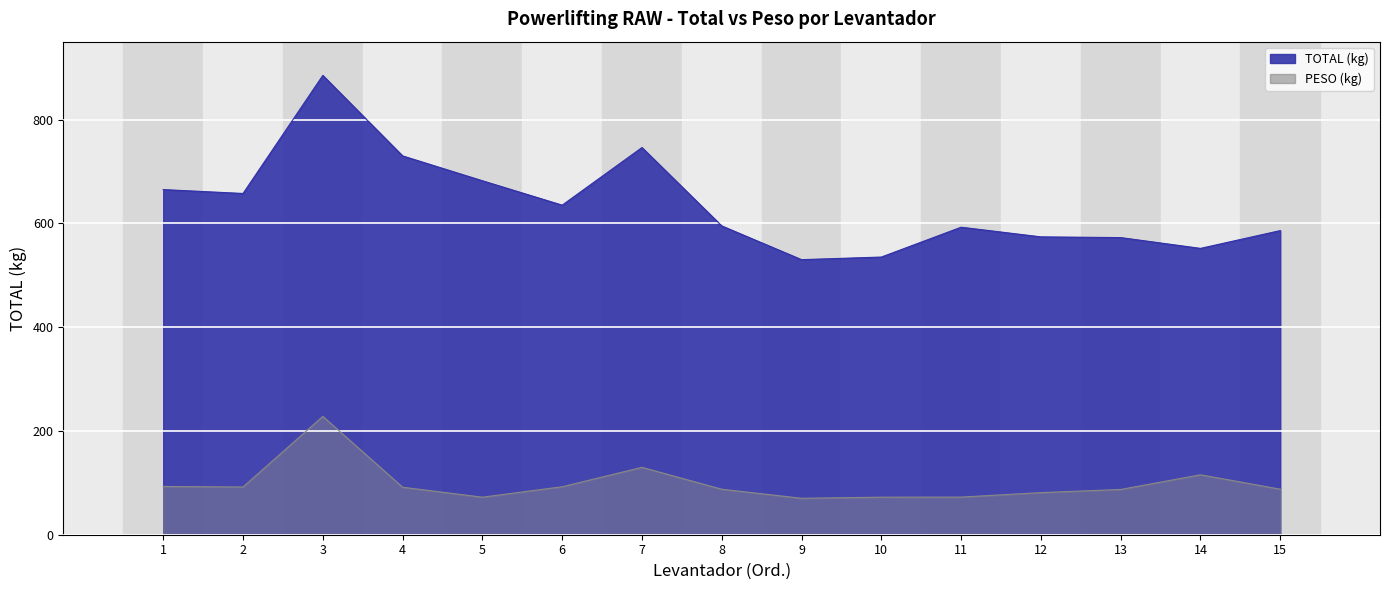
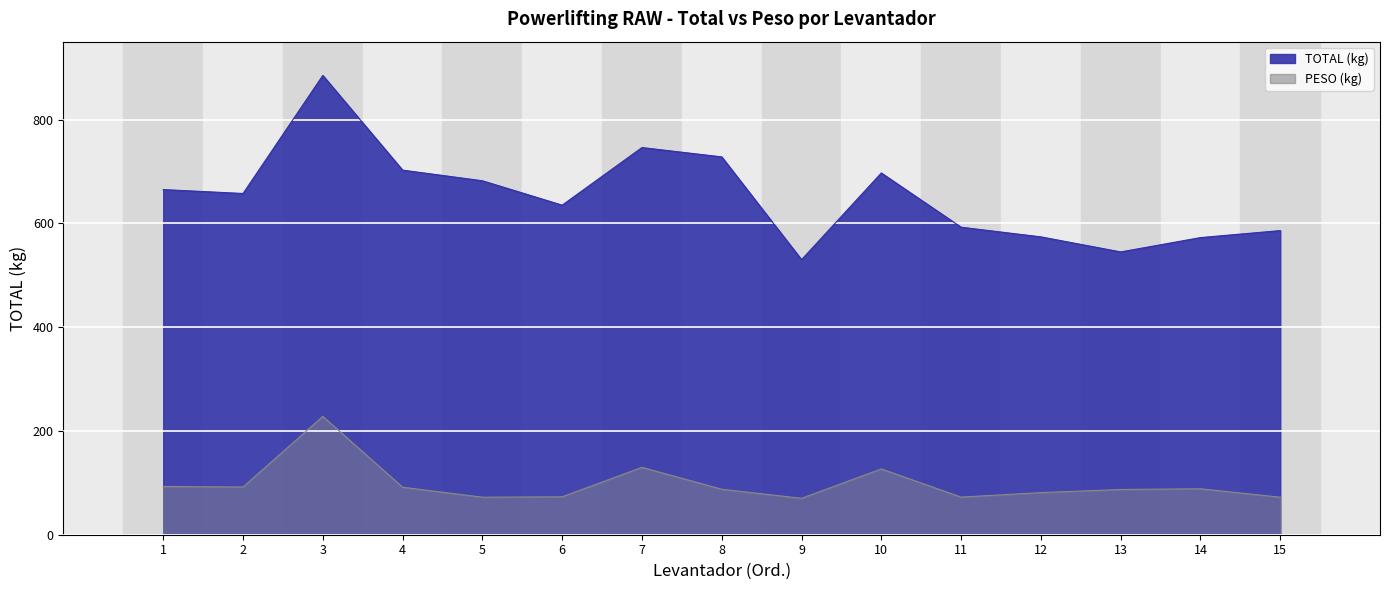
TOTAL (kg), 4: 730 -> 700
PESO (kg), 6: 90 -> 70
TOTAL (kg), 8: 600 -> 730
TOTAL (kg), 10: 540 -> 700
PESO (kg), 10: 70 -> 130
TOTAL (kg), 13: 570 -> 540
TOTAL (kg), 14: 550 -> 570
PESO (kg), 14: 120 -> 90
PESO (kg), 15: 90 -> 70
